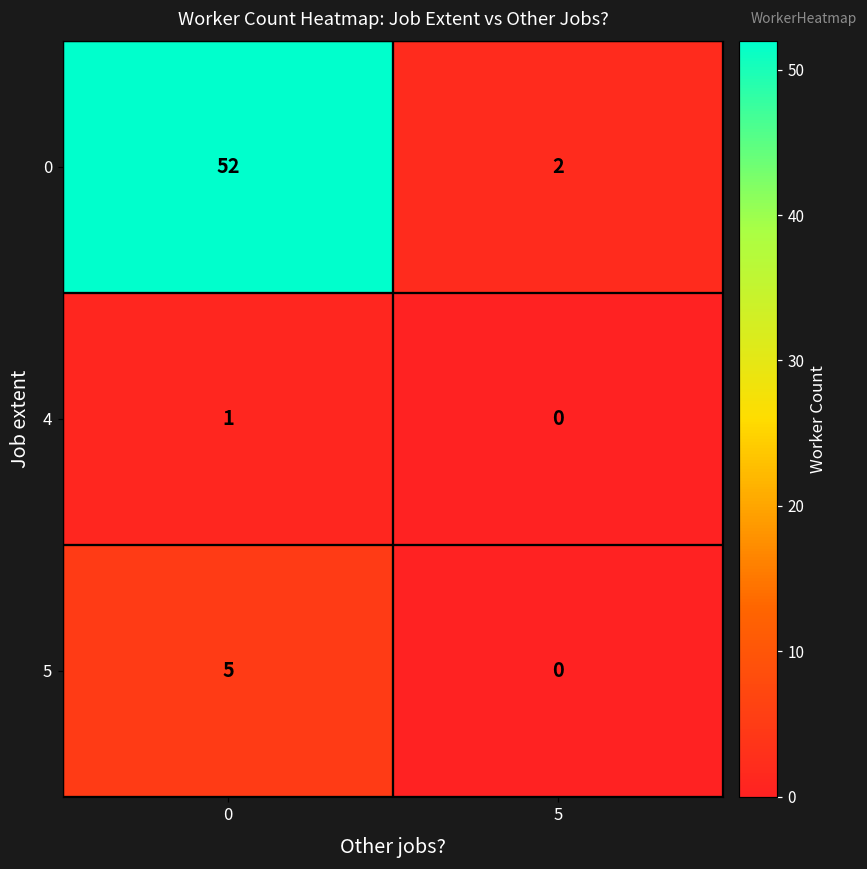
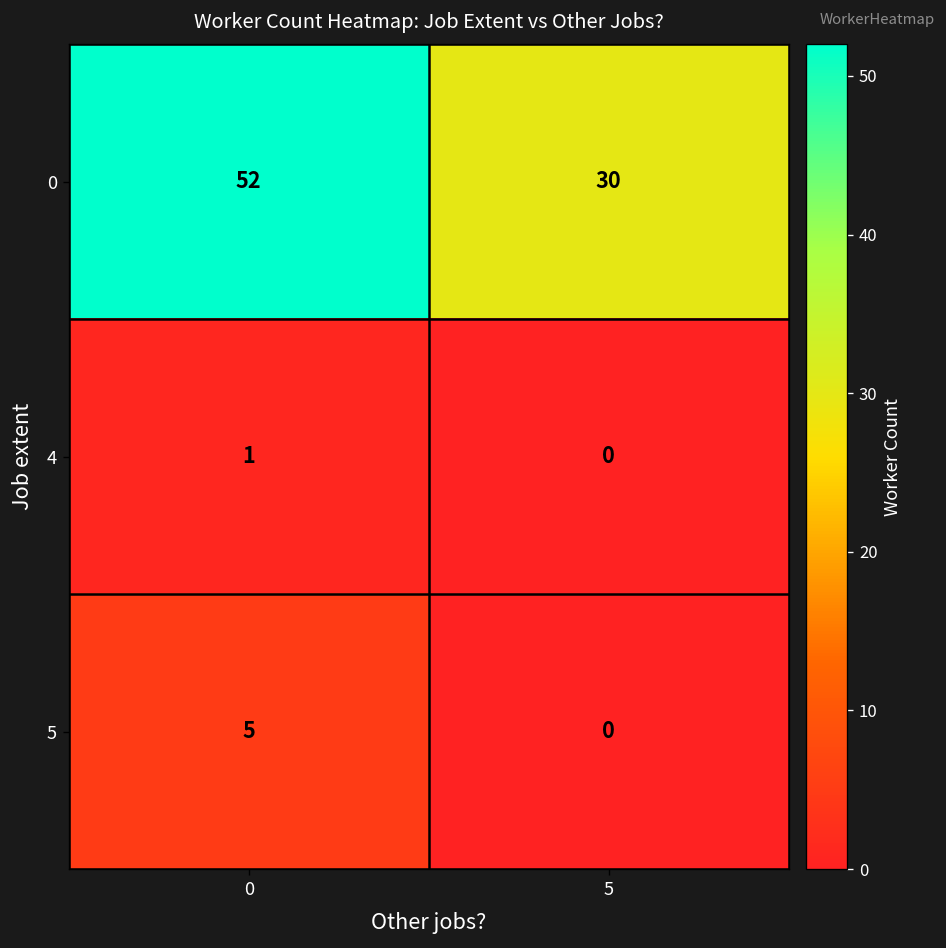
0, 5: 2 -> 30
